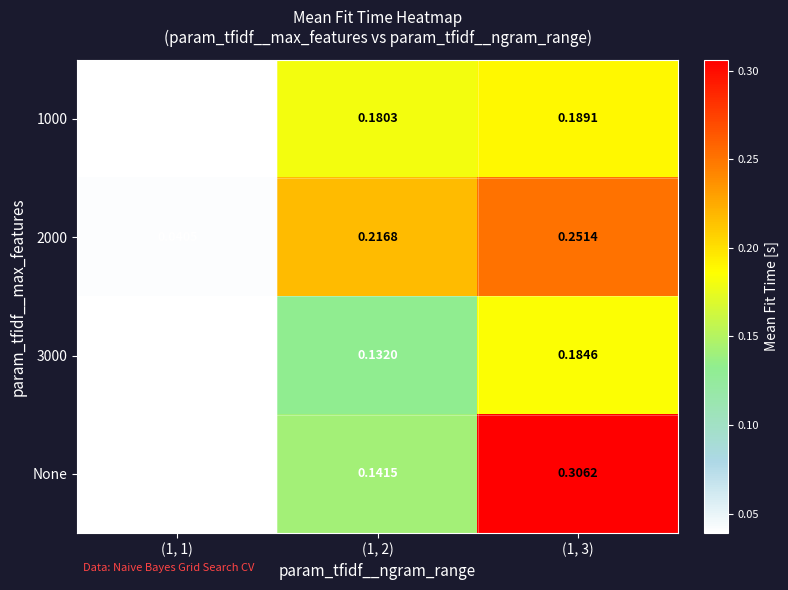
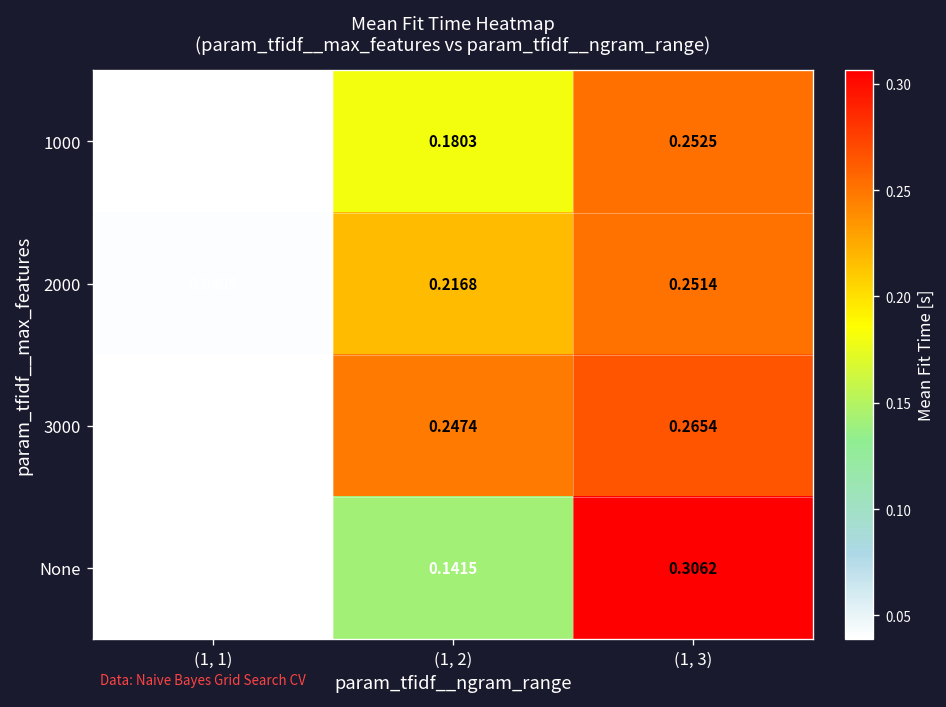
1000, (1, 3): 0.1891 -> 0.2525
3000, (1, 2): 0.1320 -> 0.2474
3000, (1, 3): 0.1846 -> 0.2654
